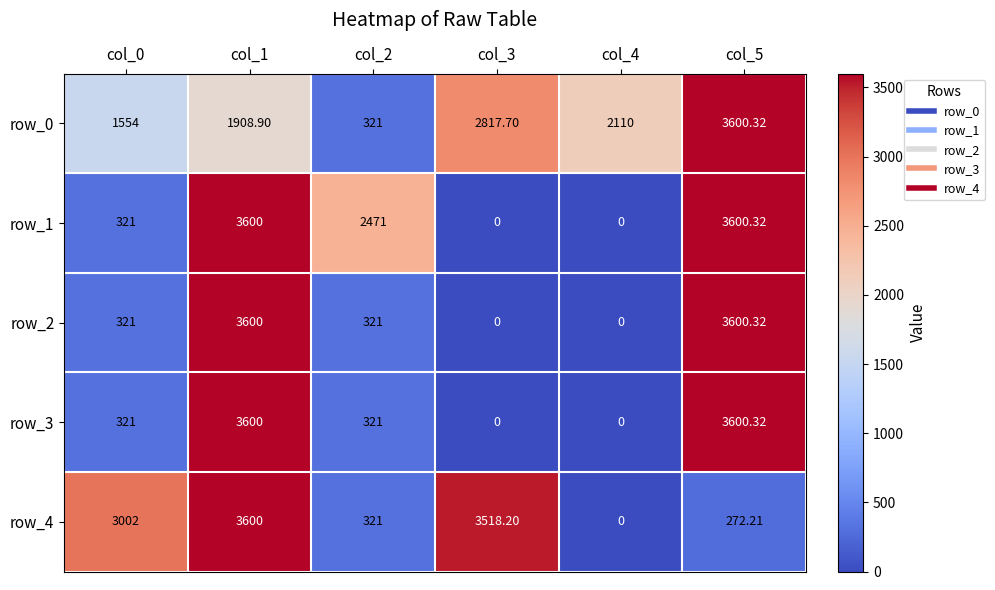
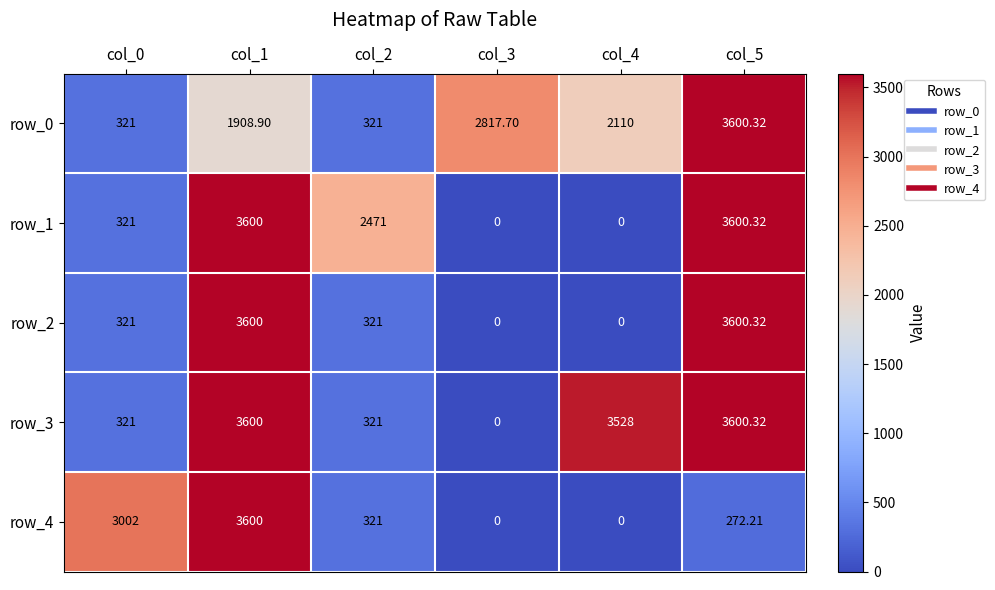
row_0, col_0: 1554 -> 321
row_3, col_4: 0 -> 3528
row_4, col_3: 3518.20 -> 0
